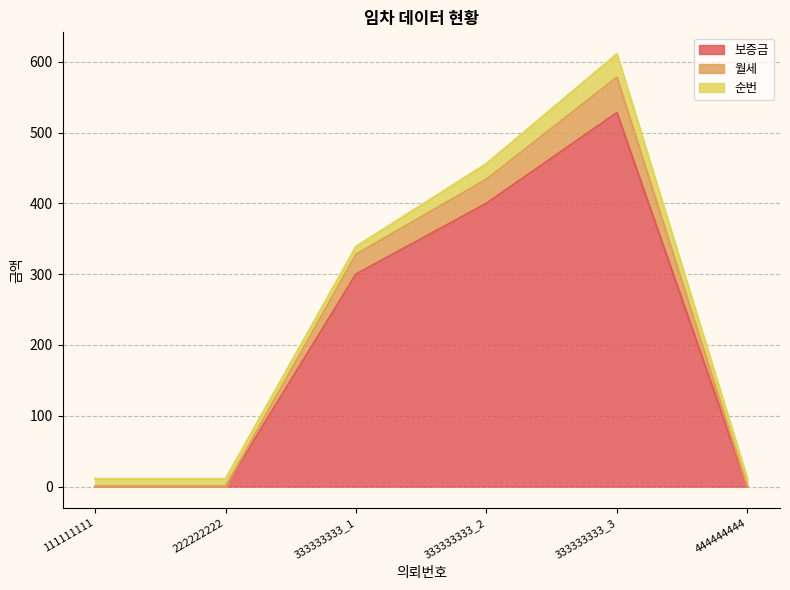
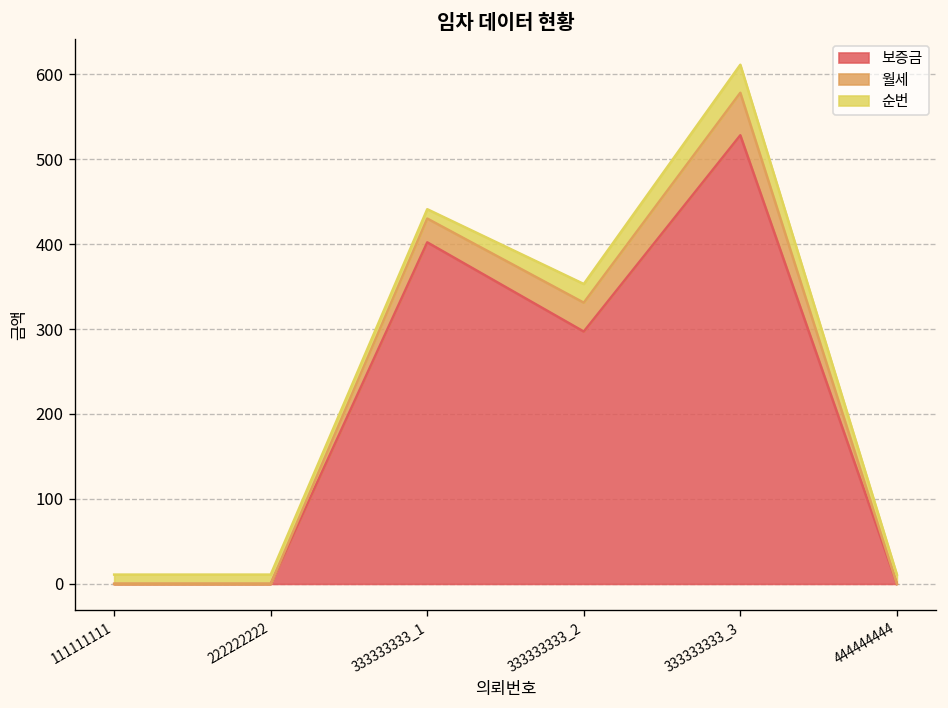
보증금, 333333333_1: 300 -> 400
보증금, 333333333_2: 400 -> 300
